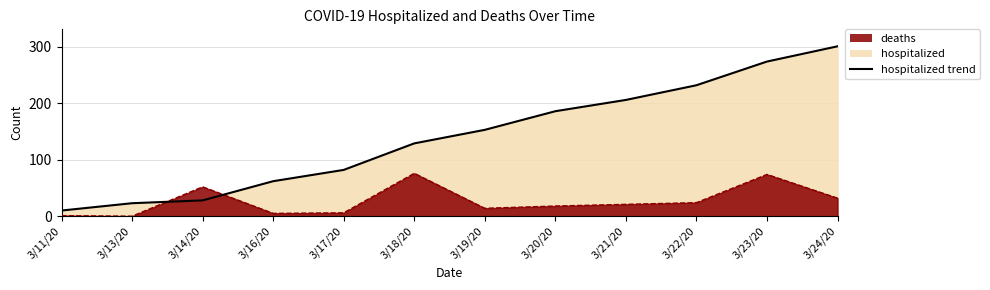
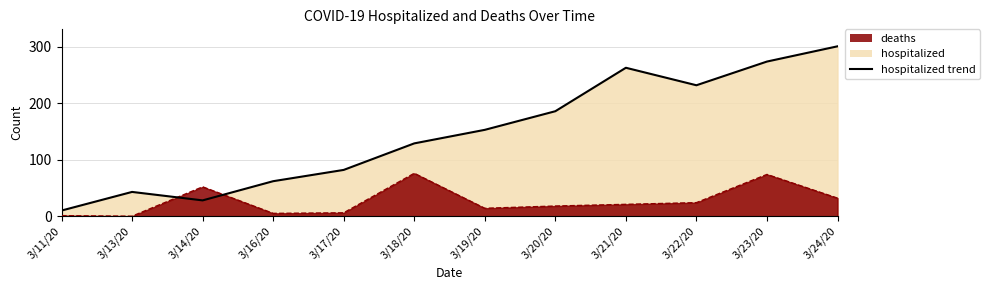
hospitalized, 3/13/20: 20 -> 40
hospitalized, 3/21/20: 210 -> 260
